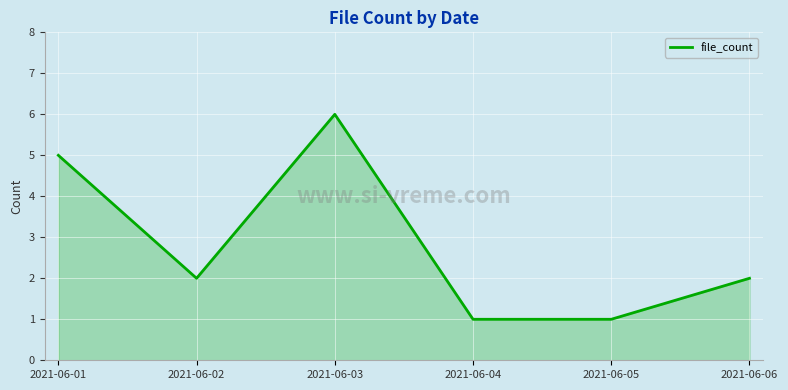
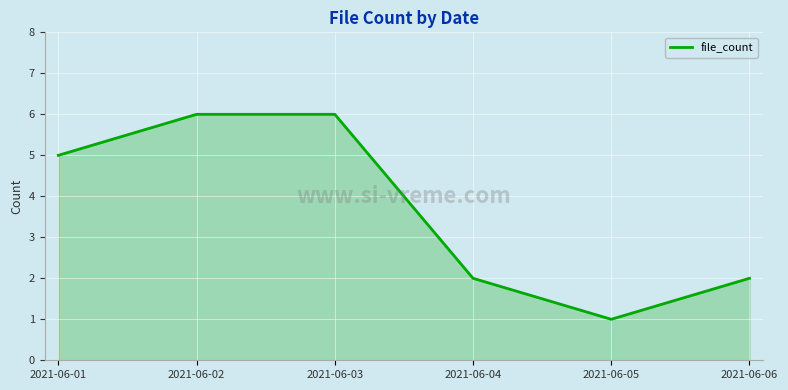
2021-06-02: 2 -> 6
2021-06-04: 1 -> 2
